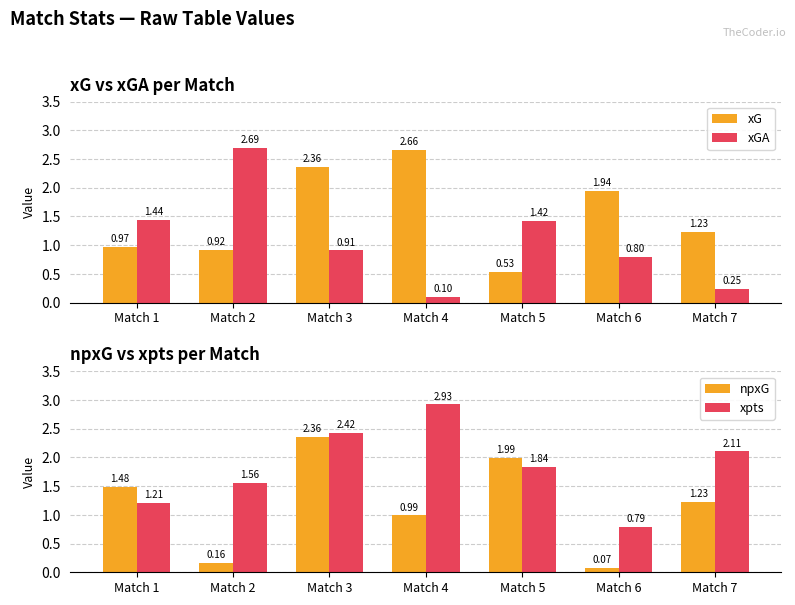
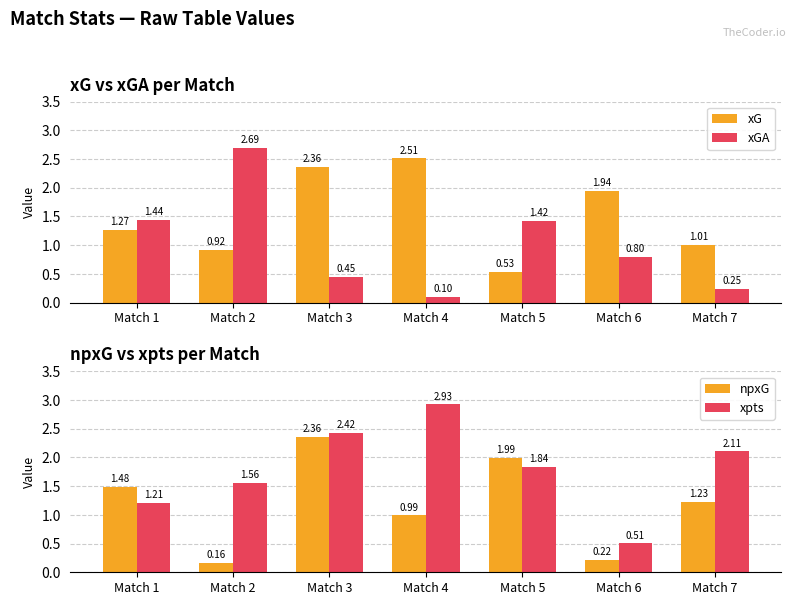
xG vs xGA per Match, xG, Match 1: 0.97 -> 1.27
xG vs xGA per Match, xGA, Match 3: 0.91 -> 0.45
xG vs xGA per Match, xG, Match 4: 2.66 -> 2.51
xG vs xGA per Match, xG, Match 7: 1.23 -> 1.01
npxG vs xpts per Match, npxG, Match 6: 0.07 -> 0.22
npxG vs xpts per Match, xpts, Match 6: 0.79 -> 0.51
